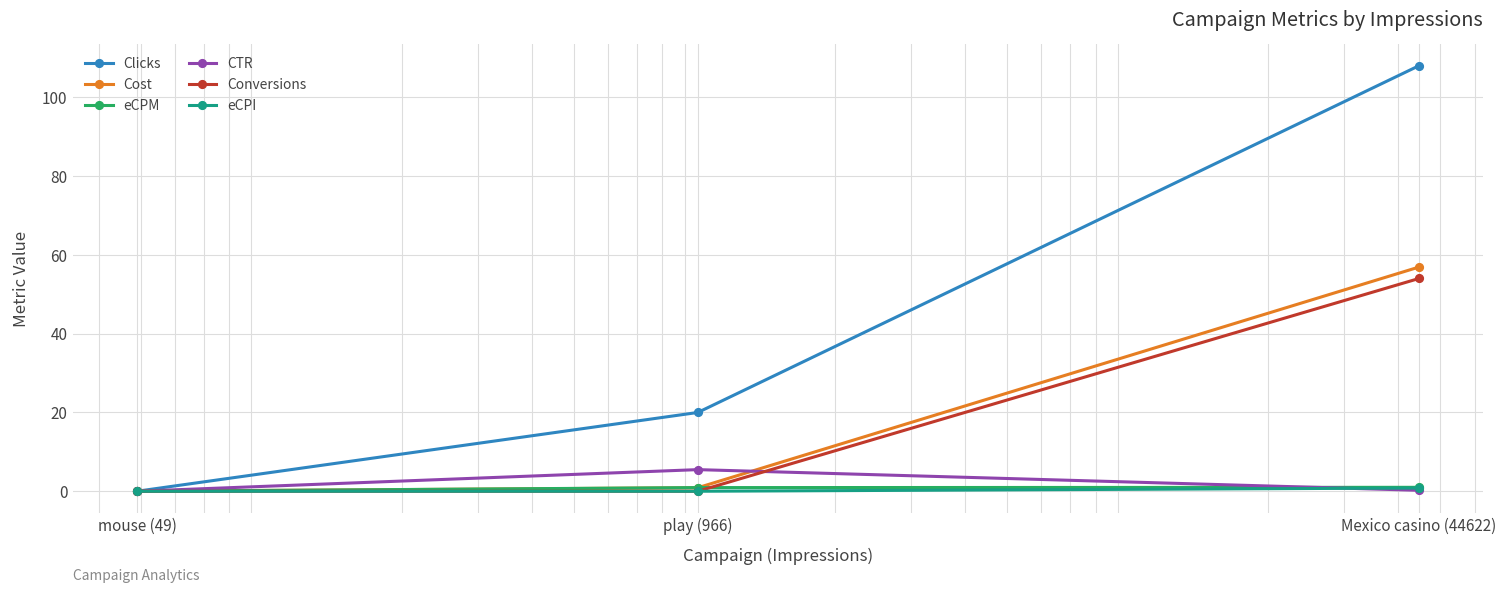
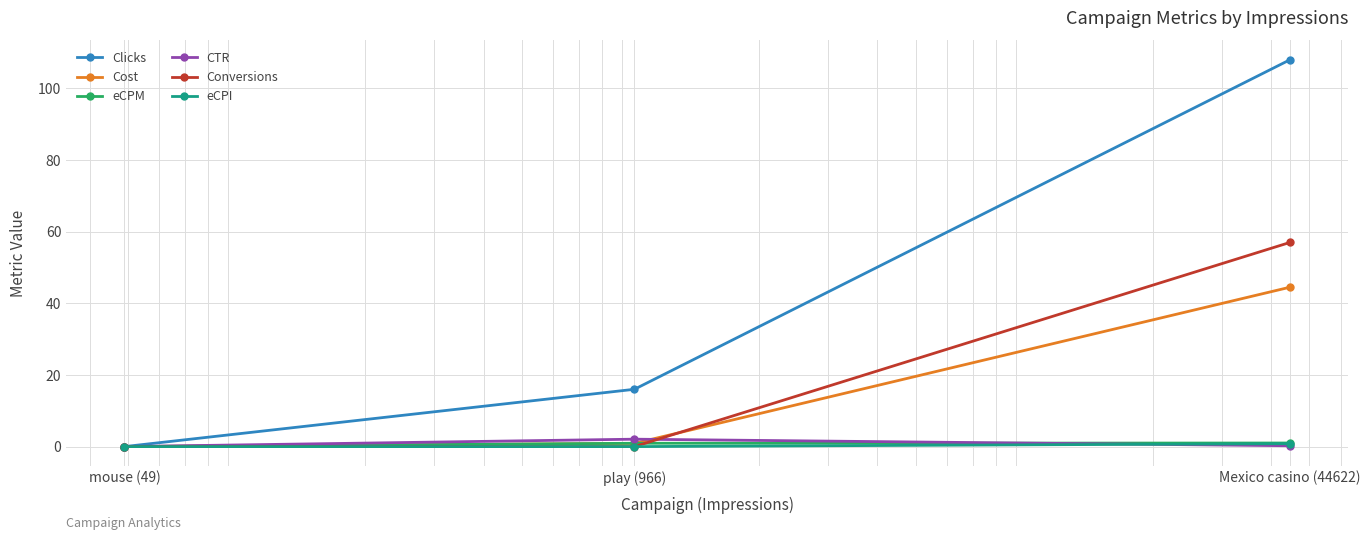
Clicks, play (966): 20 -> 16
CTR, play (966): 5 -> 2
Cost, Mexico casino (44622): 57 -> 45
Conversions, Mexico casino (44622): 54 -> 57
